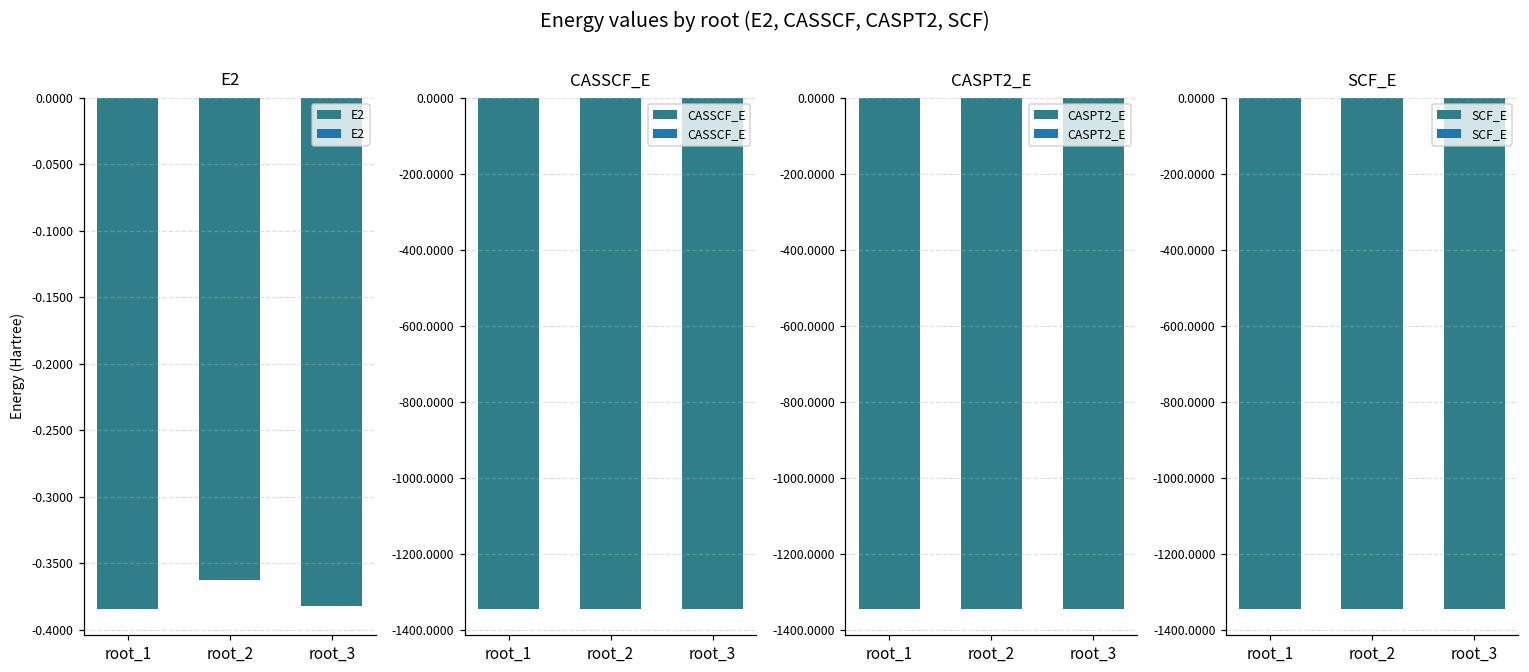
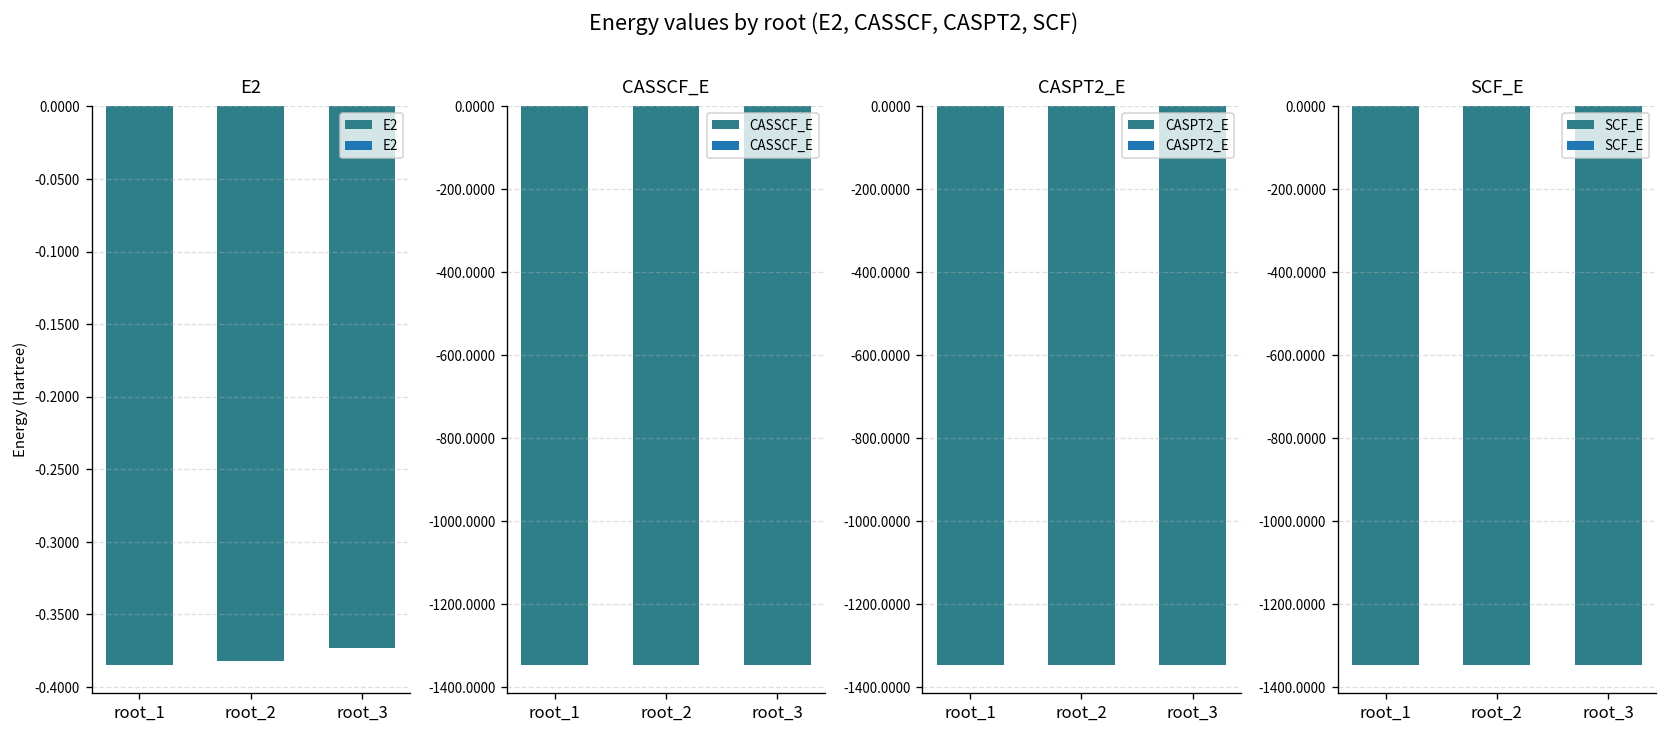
E2, root_2: -0.363 -> -0.382
E2, root_3: -0.382 -> -0.373
